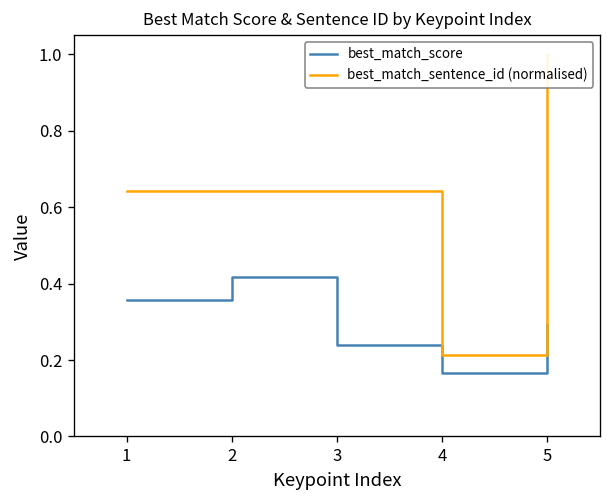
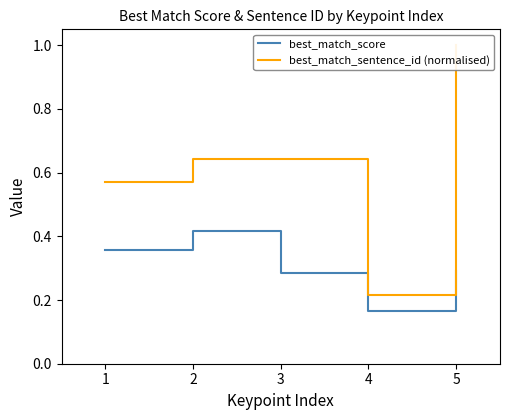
best_match_sentence_id (normalised), 1: 0.64 -> 0.57
best_match_score, 3: 0.24 -> 0.29
